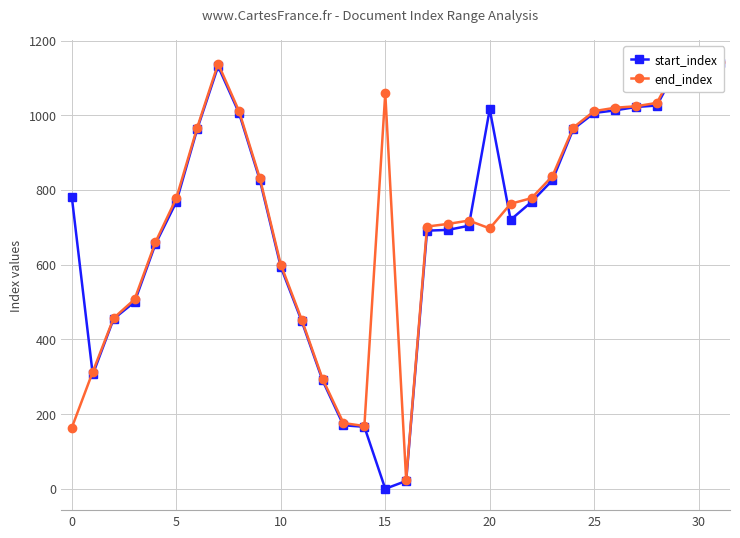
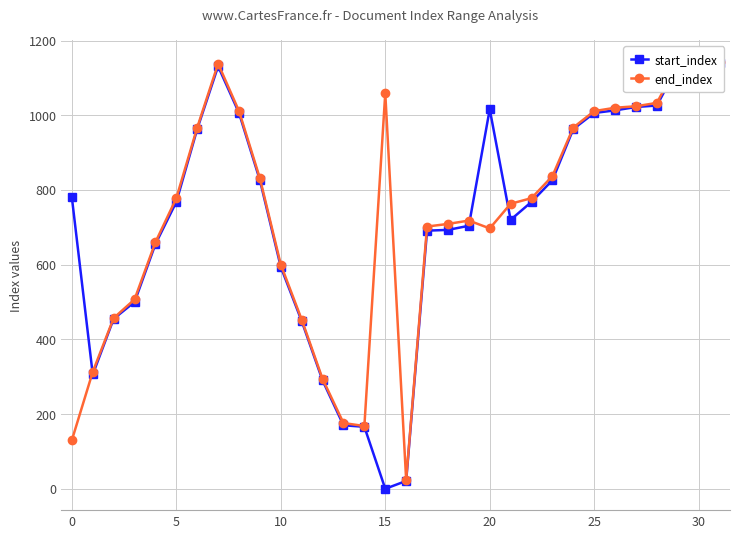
end_index, 0: 160 -> 130
